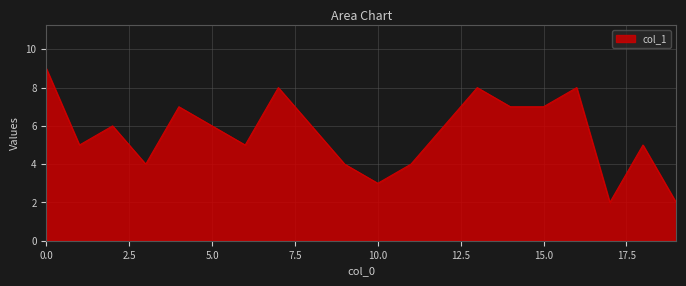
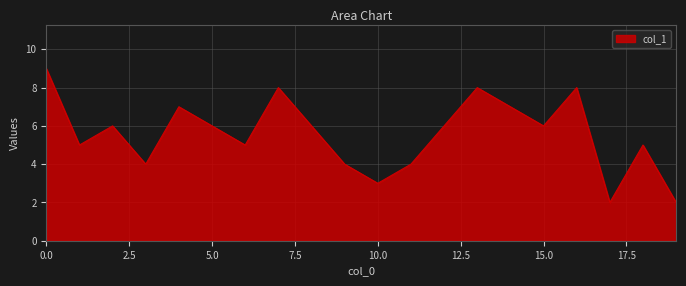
15.0: 7 -> 6
